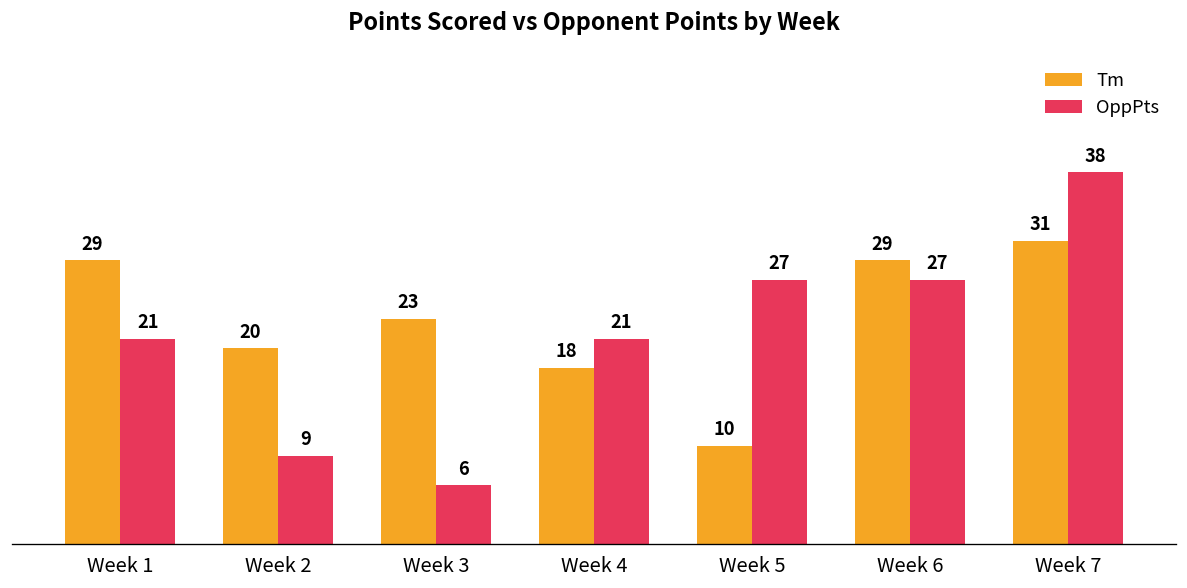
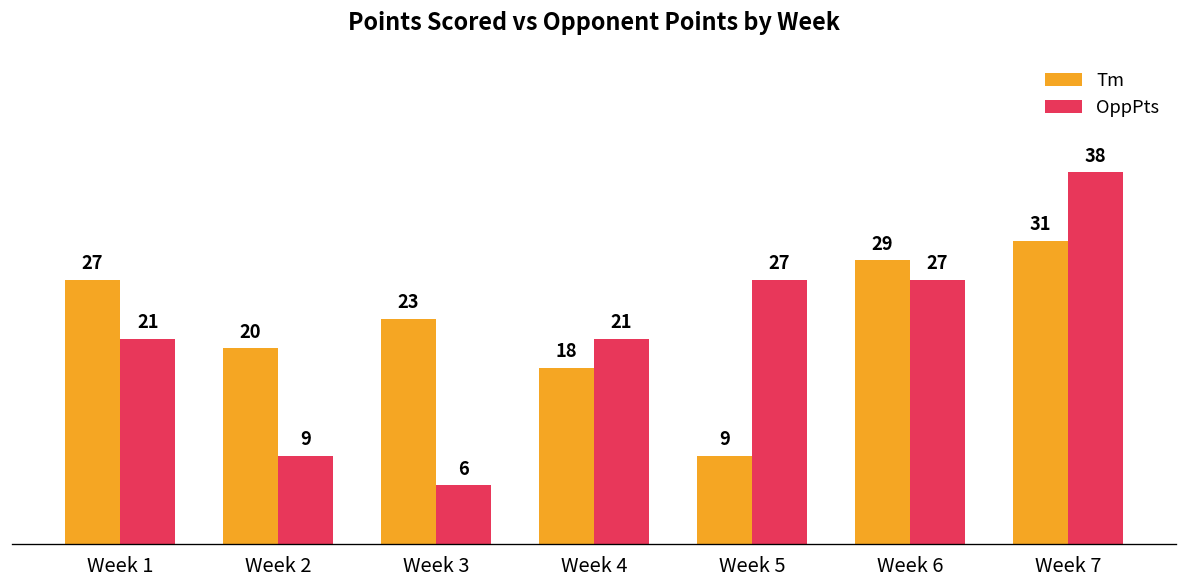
Tm, Week 1: 29 -> 27
Tm, Week 5: 10 -> 9
